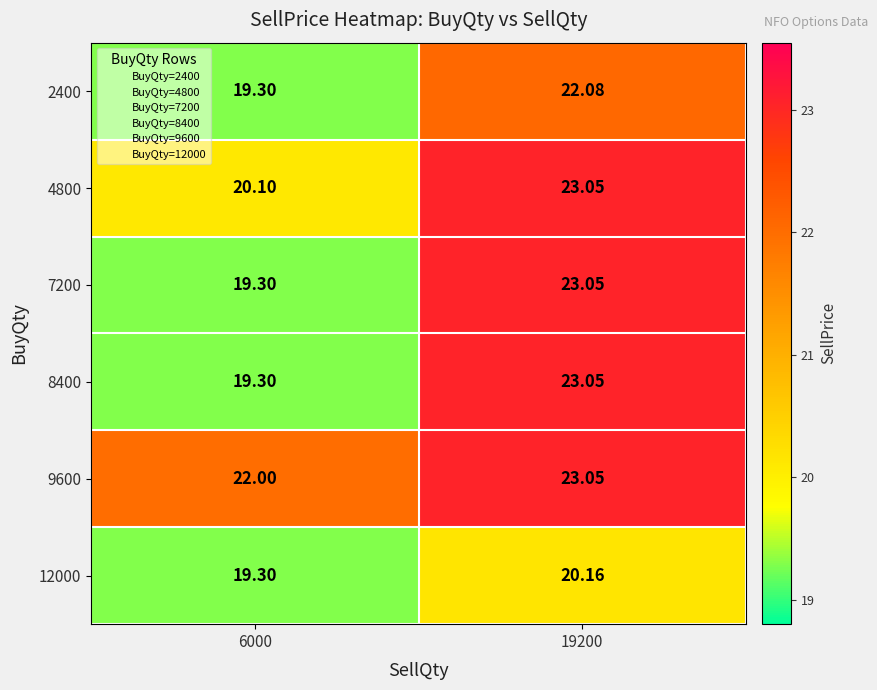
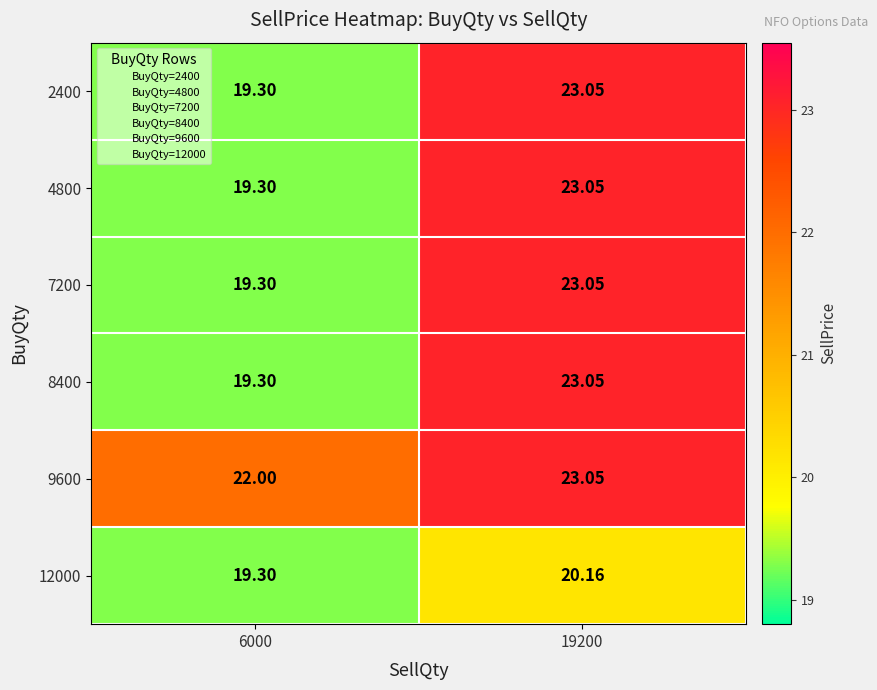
2400, 19200: 22.08 -> 23.05
4800, 6000: 20.10 -> 19.30
